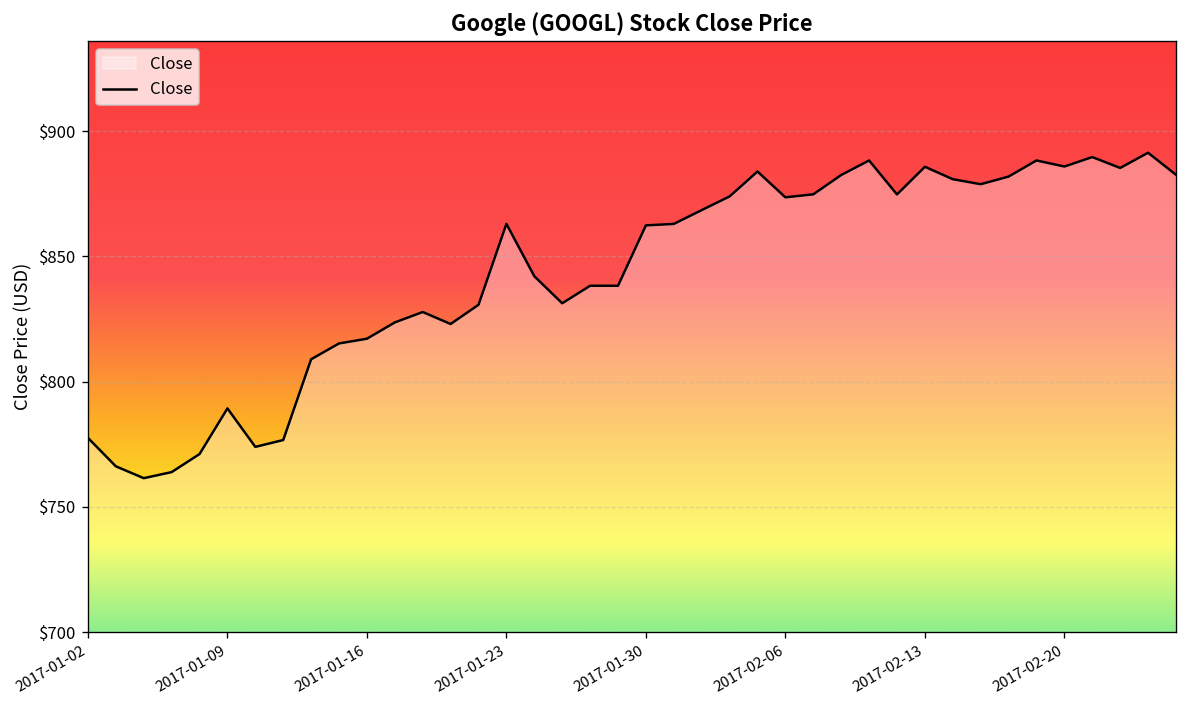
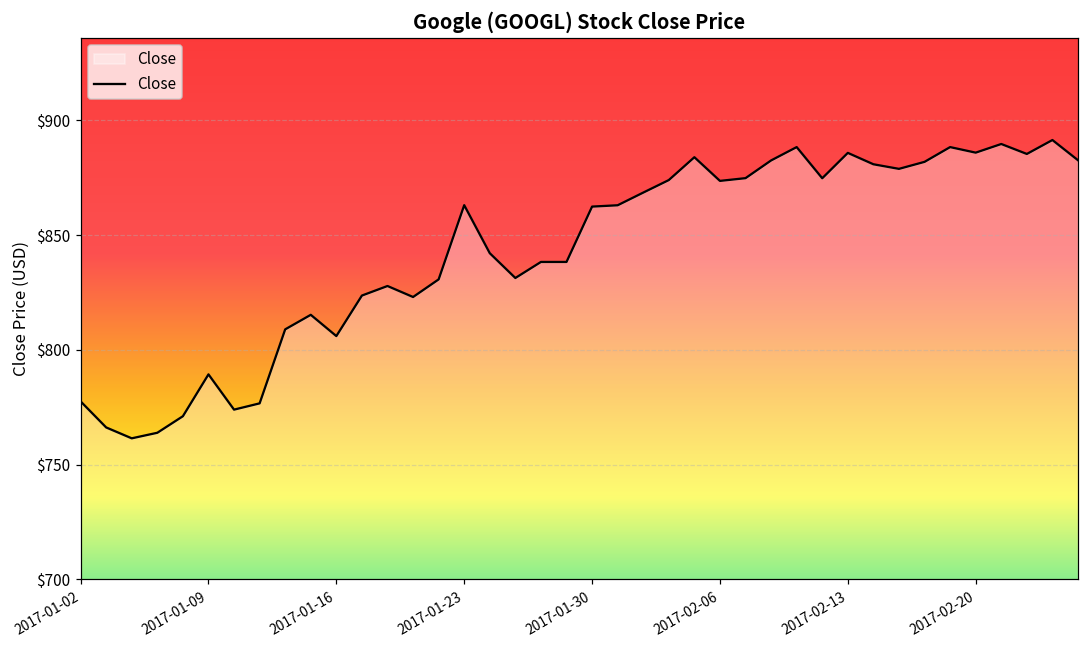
2017-01-16: $817 -> $806
